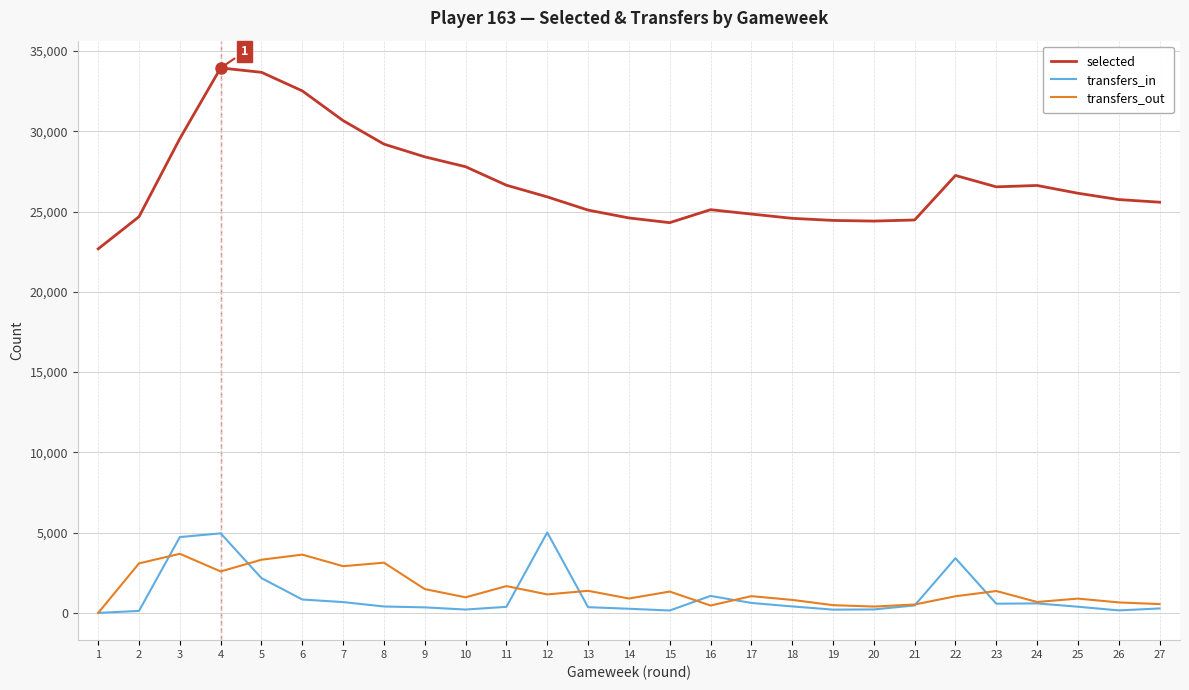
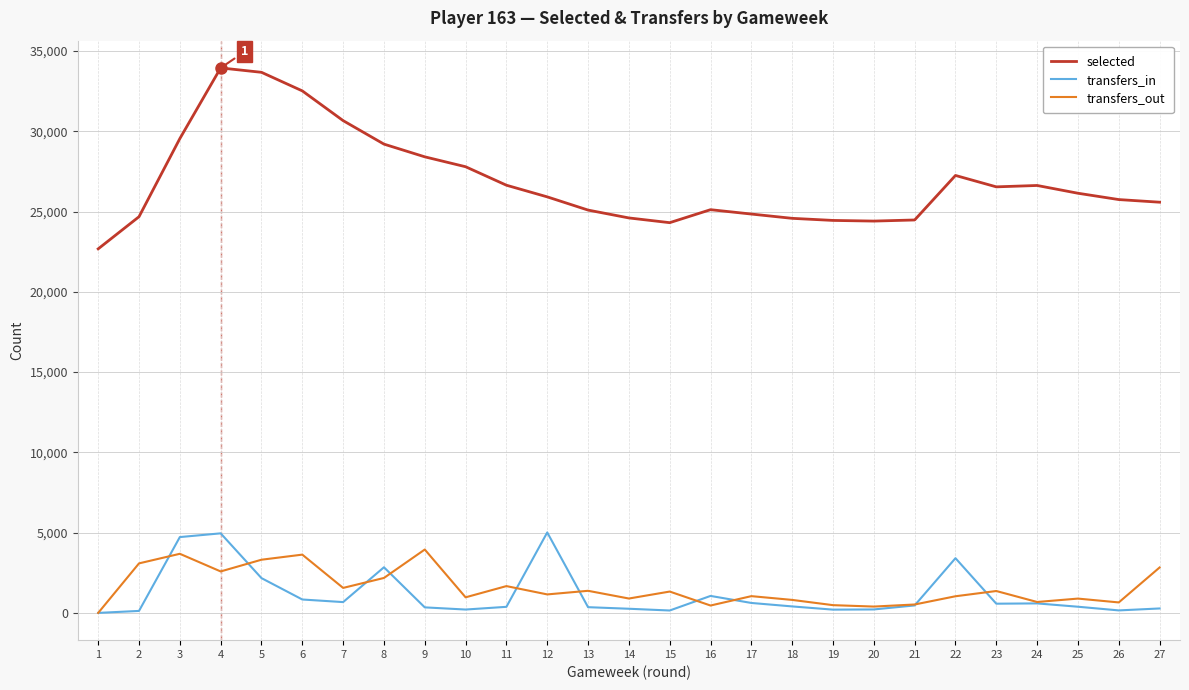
transfers_out, 7: 2,900 -> 1,600
transfers_in, 8: 400 -> 2,800
transfers_out, 8: 3,100 -> 2,200
transfers_out, 9: 1,500 -> 3,900
transfers_out, 27: 500 -> 2,800
